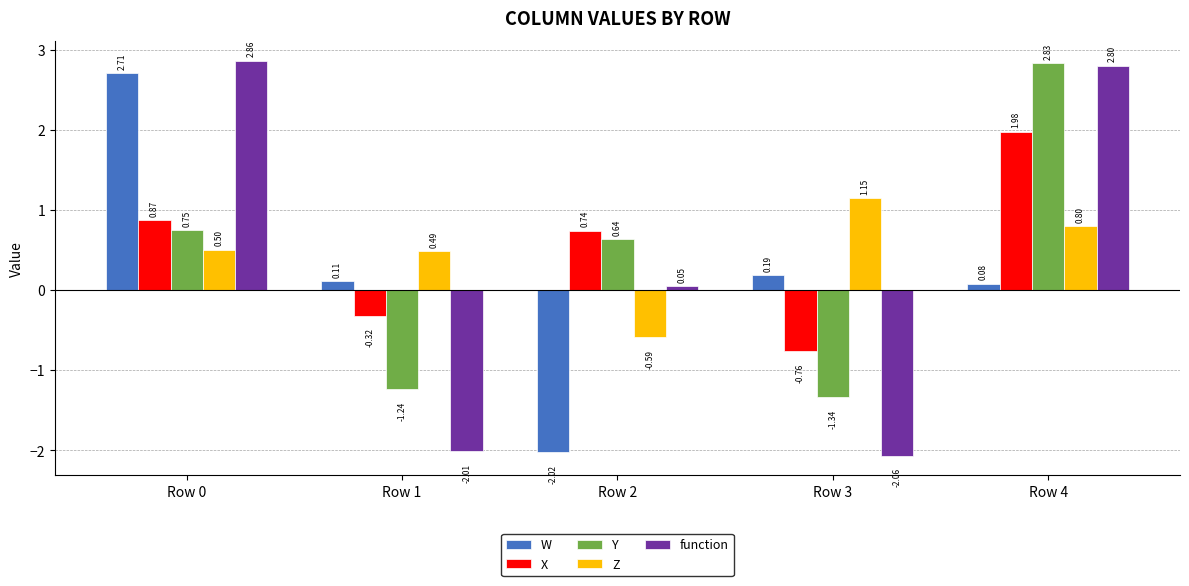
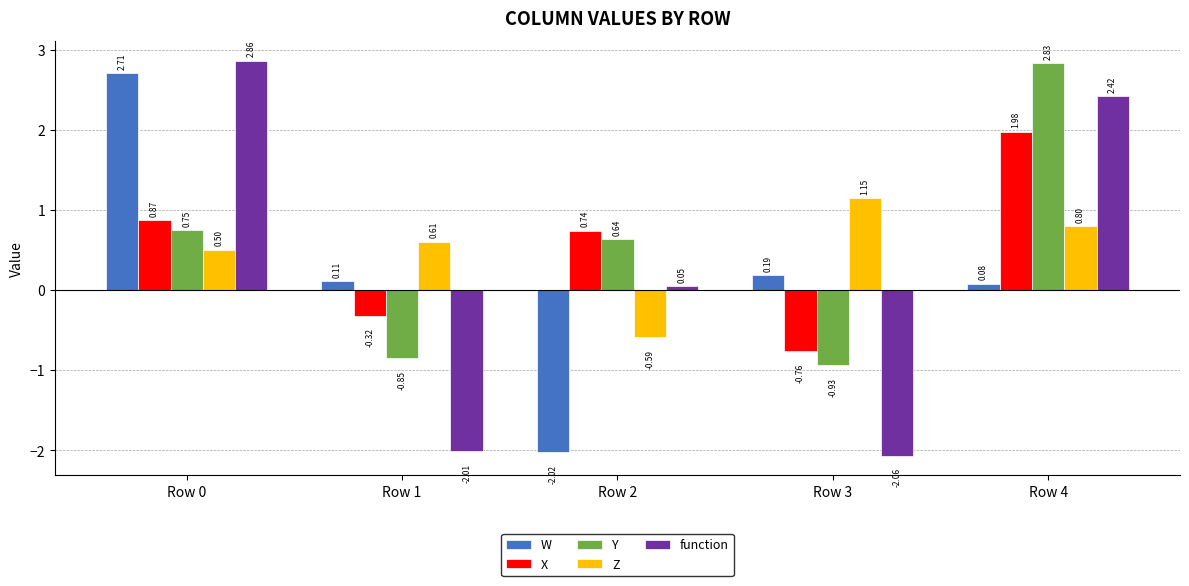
Y, Row 1: -1.24 -> -0.85
Z, Row 1: 0.49 -> 0.61
Y, Row 3: -1.34 -> -0.93
function, Row 4: 2.80 -> 2.42
